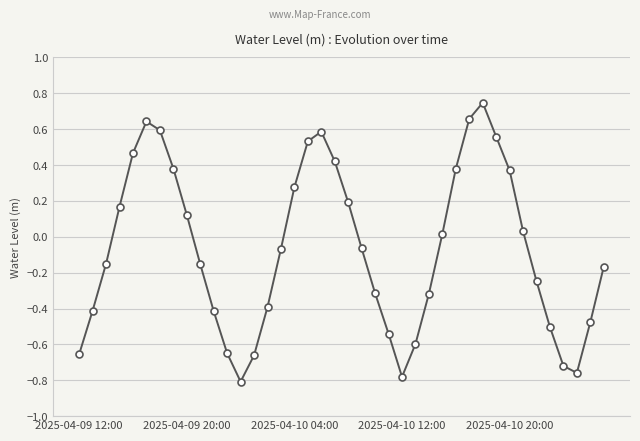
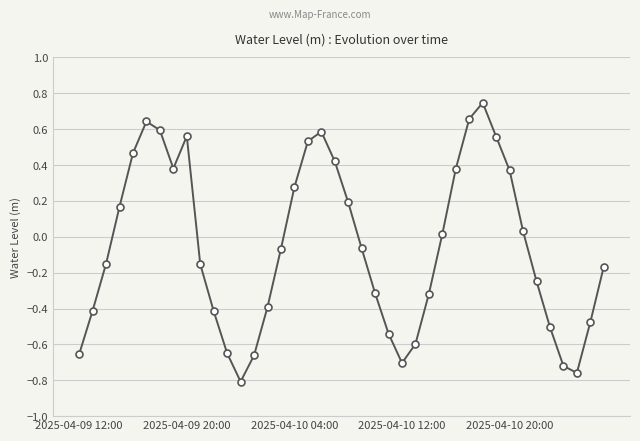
2025-04-09 20:00: 0.12 -> 0.56
2025-04-10 12:00: -0.78 -> -0.70
